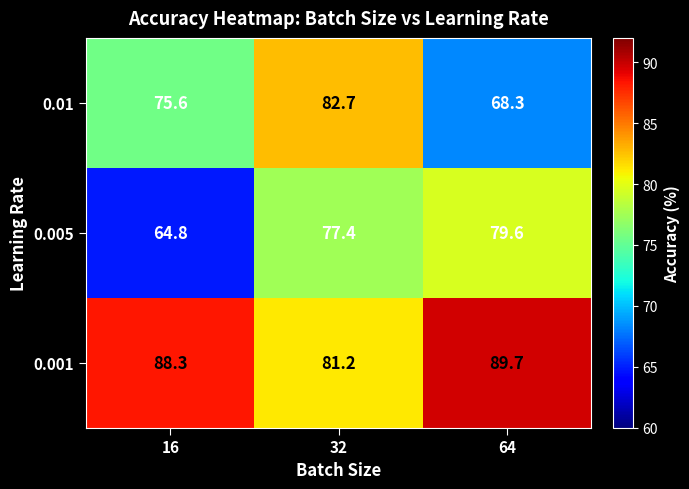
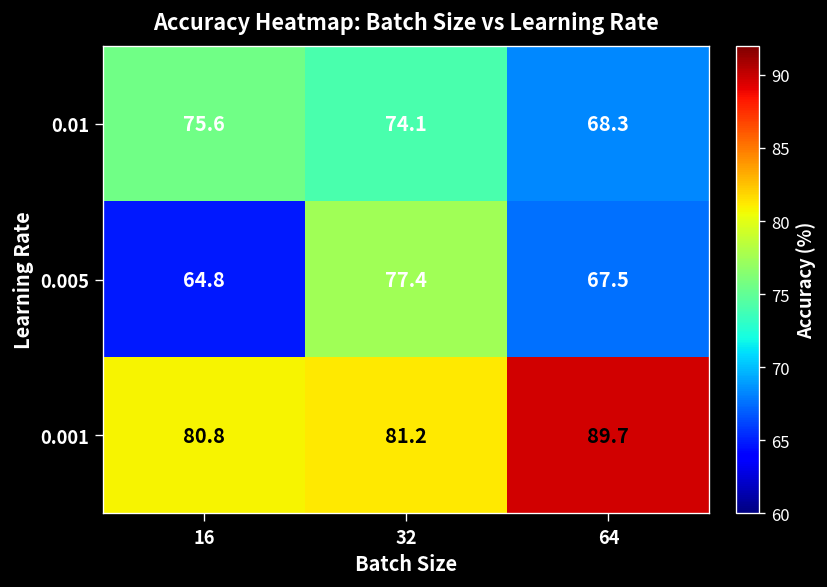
0.01, 32: 82.7 -> 74.1
0.005, 64: 79.6 -> 67.5
0.001, 16: 88.3 -> 80.8
